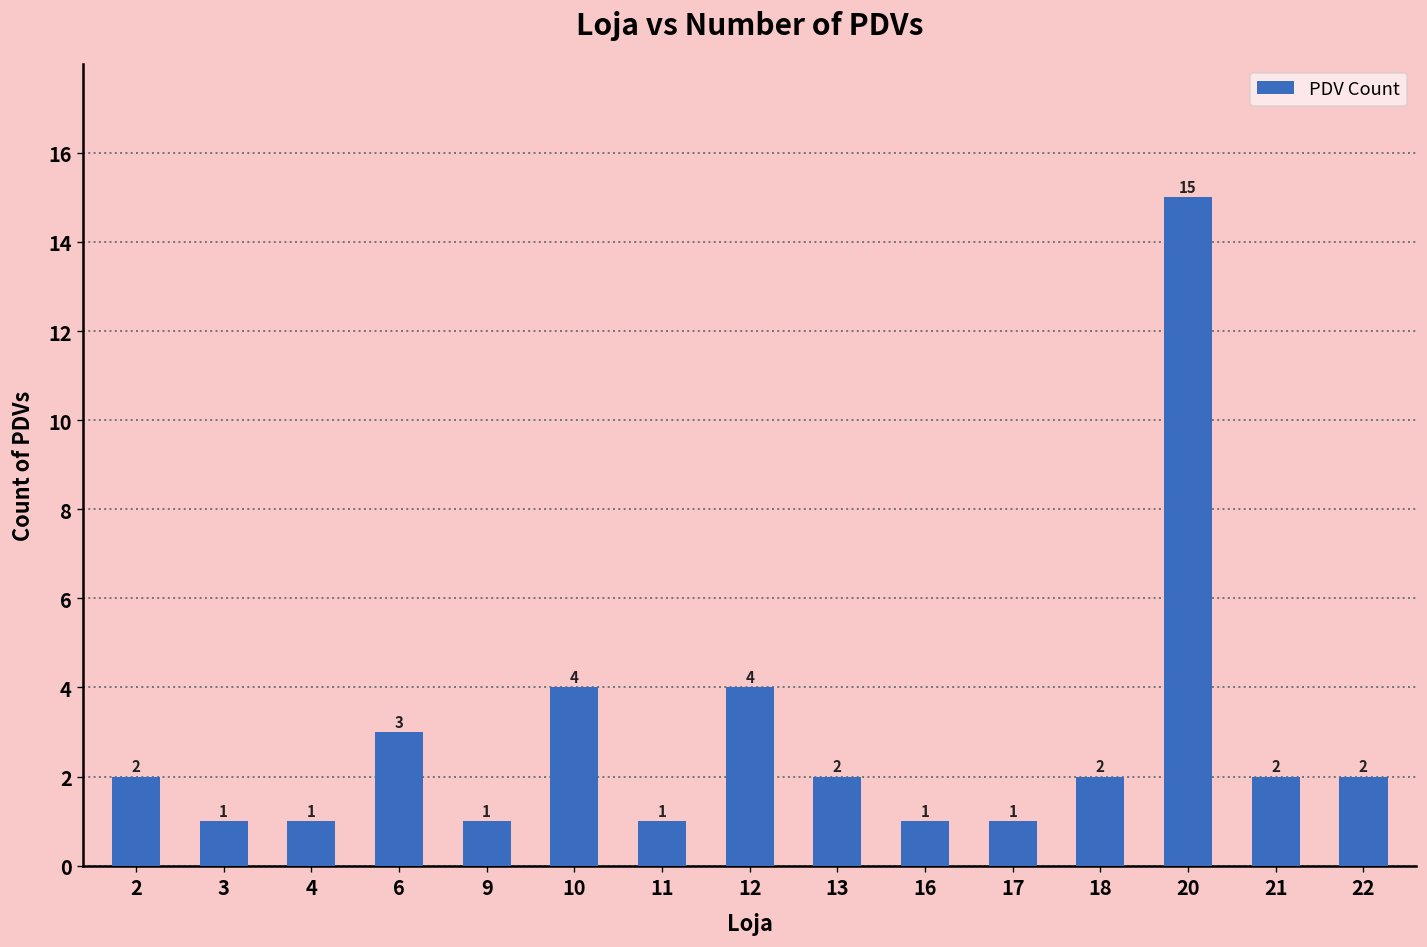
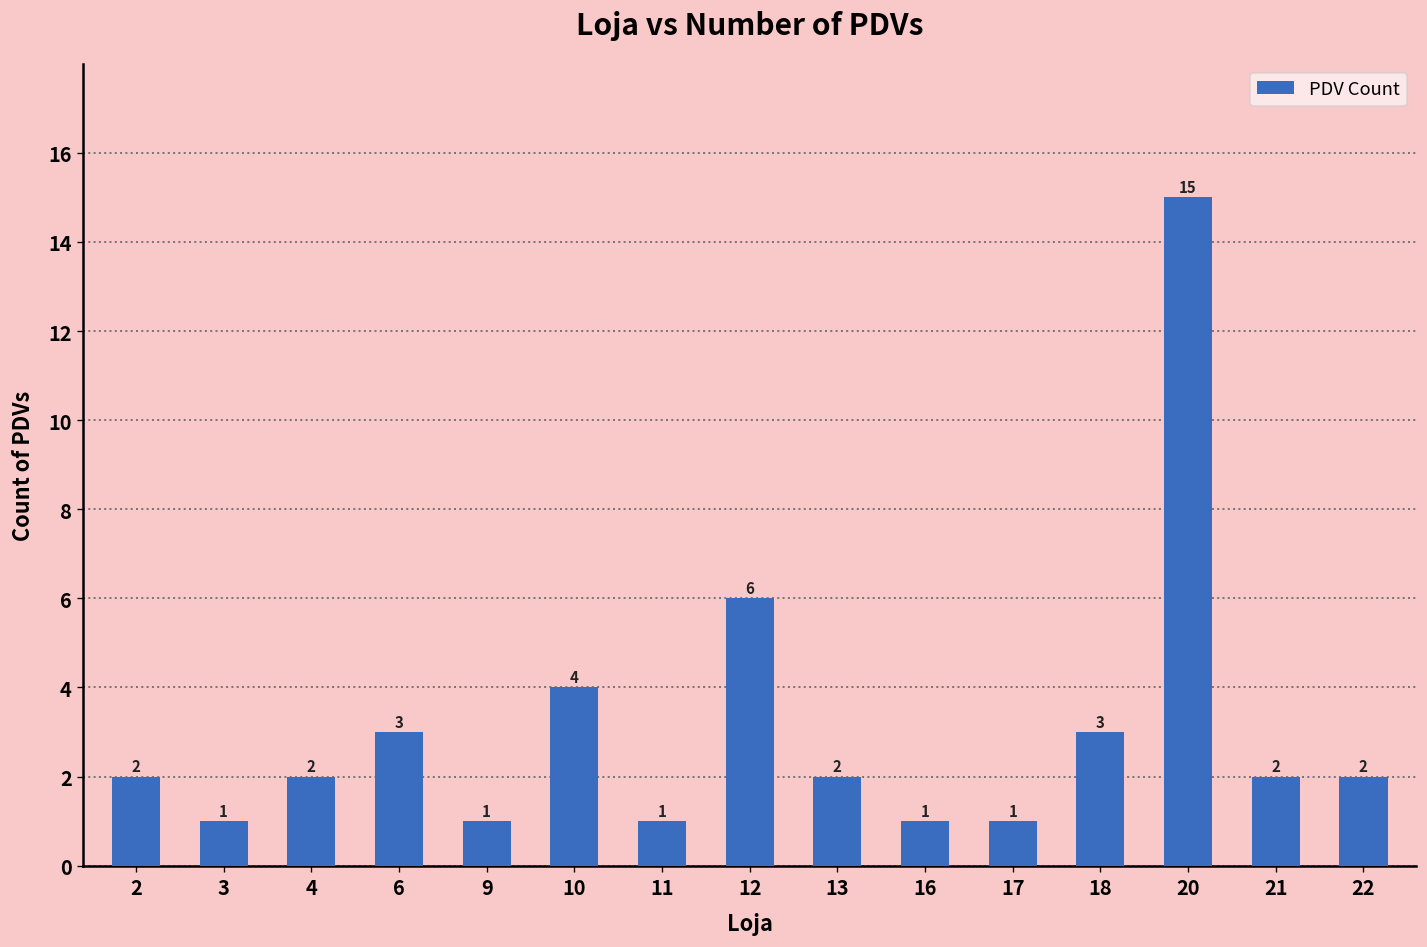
4: 1 -> 2
12: 4 -> 6
18: 2 -> 3
